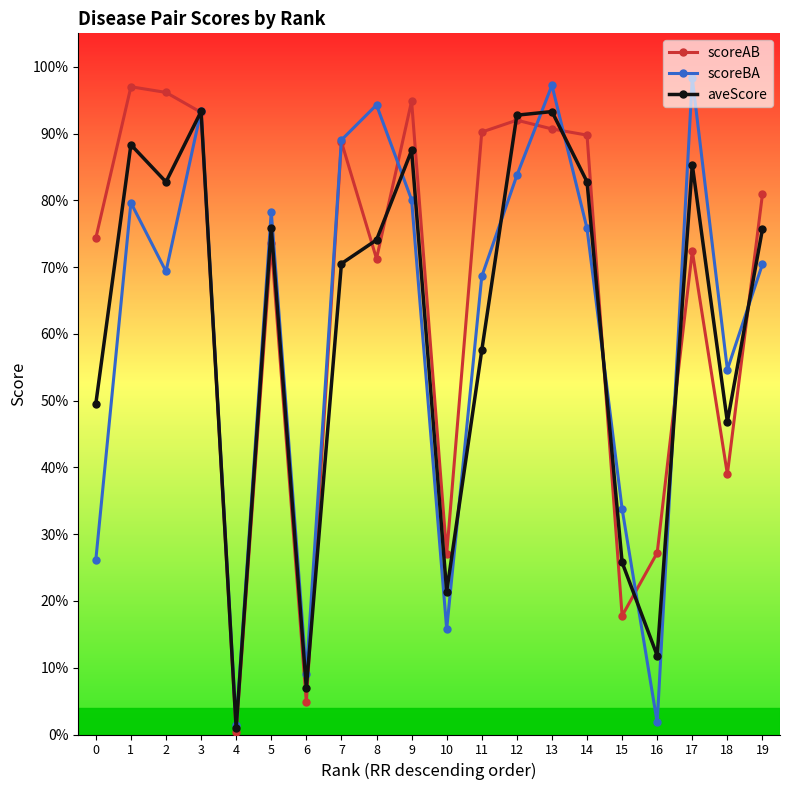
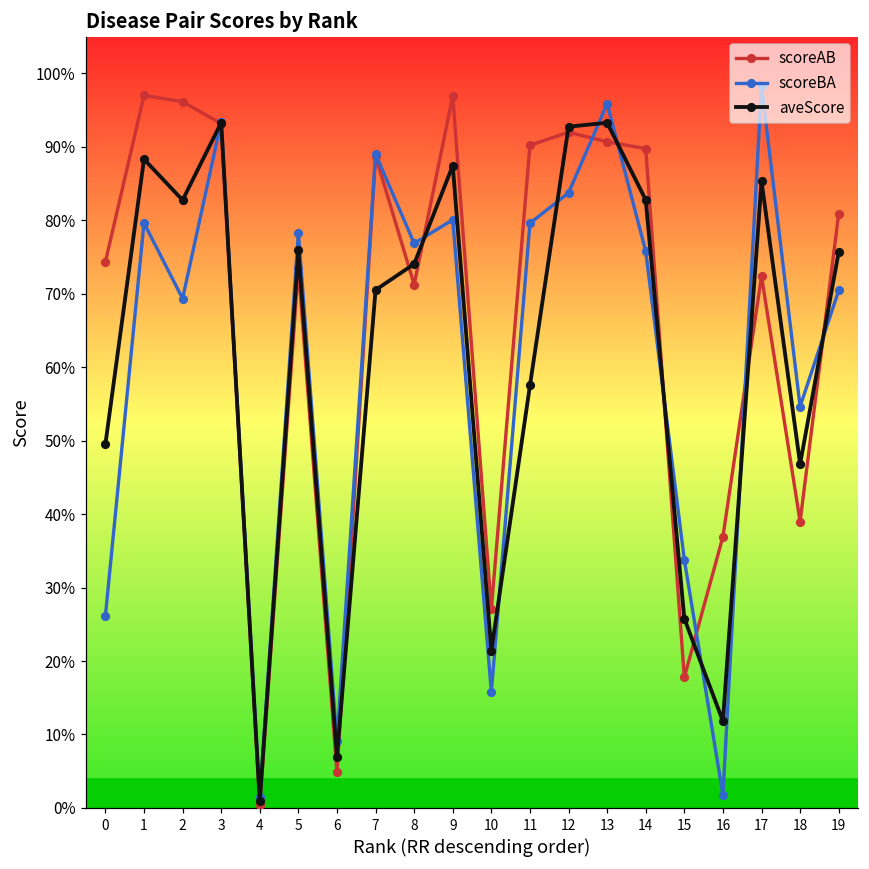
scoreBA, 8: 94% -> 77%
scoreAB, 9: 95% -> 97%
scoreBA, 11: 69% -> 80%
scoreBA, 13: 97% -> 96%
scoreAB, 16: 27% -> 37%
